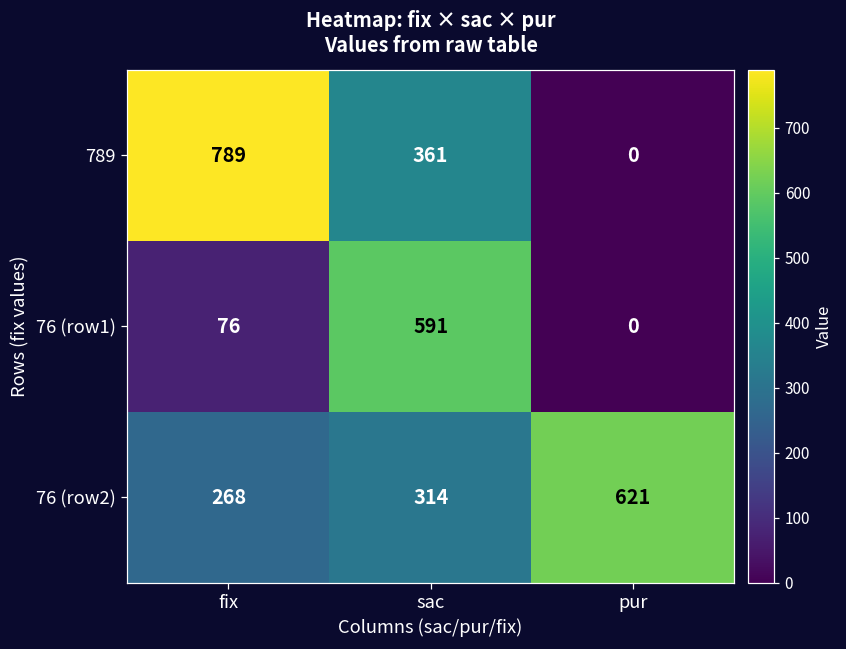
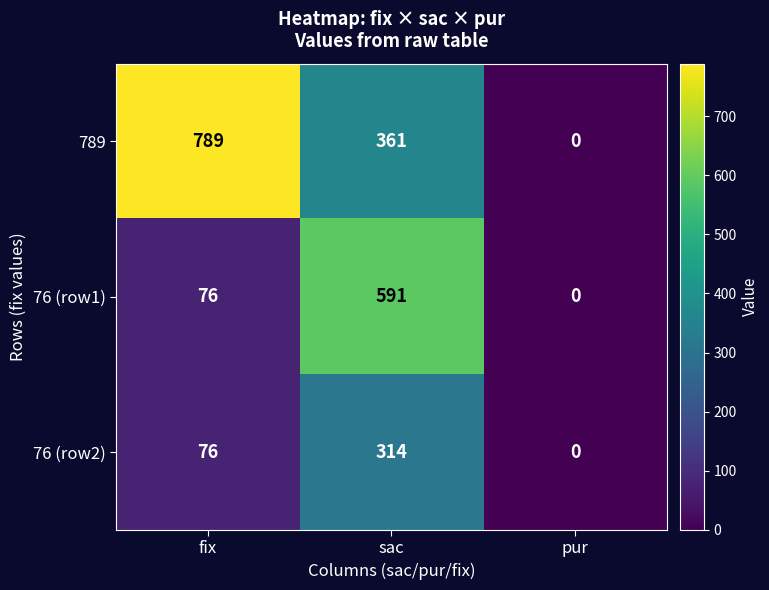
76 (row2), fix: 268 -> 76
76 (row2), pur: 621 -> 0
